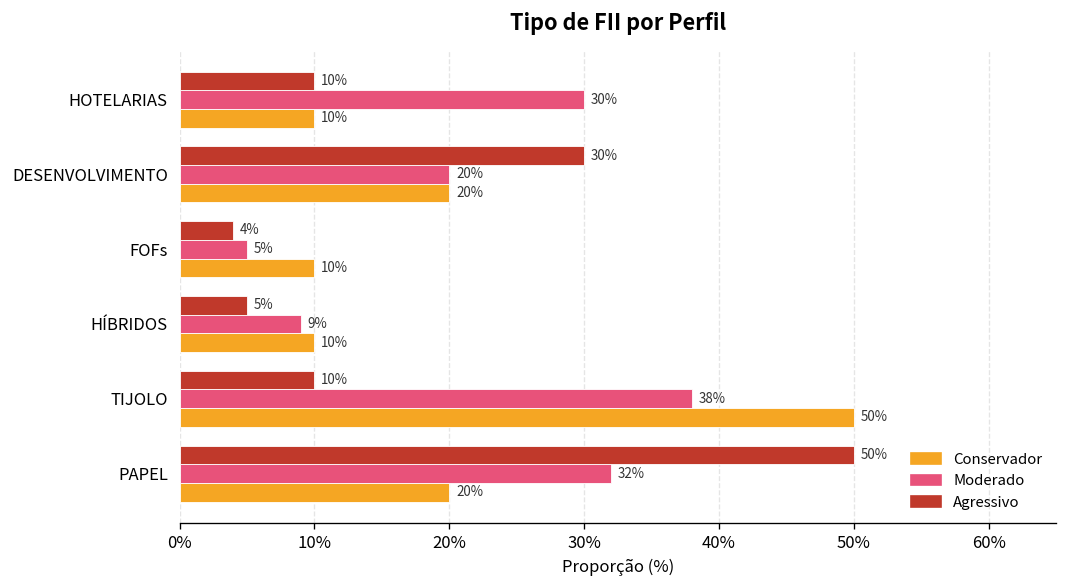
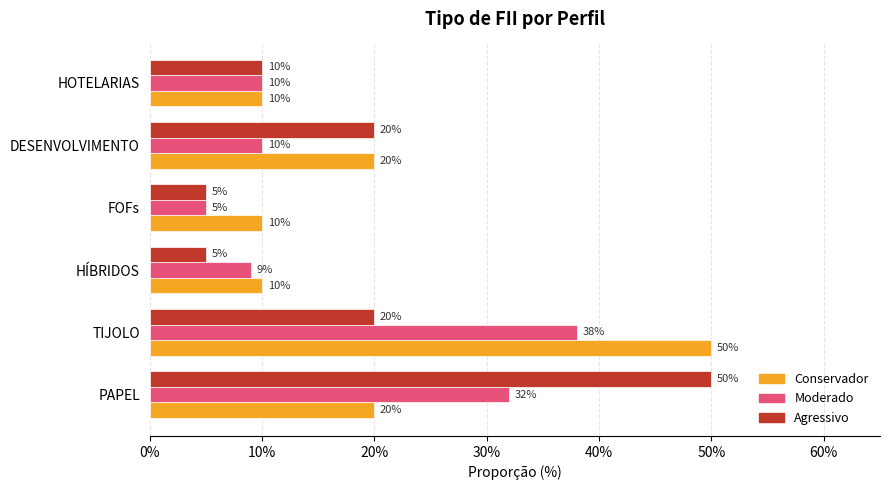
Moderado, HOTELARIAS: 30% -> 10%
Agressivo, DESENVOLVIMENTO: 30% -> 20%
Moderado, DESENVOLVIMENTO: 20% -> 10%
Agressivo, FOFs: 4% -> 5%
Agressivo, TIJOLO: 10% -> 20%
